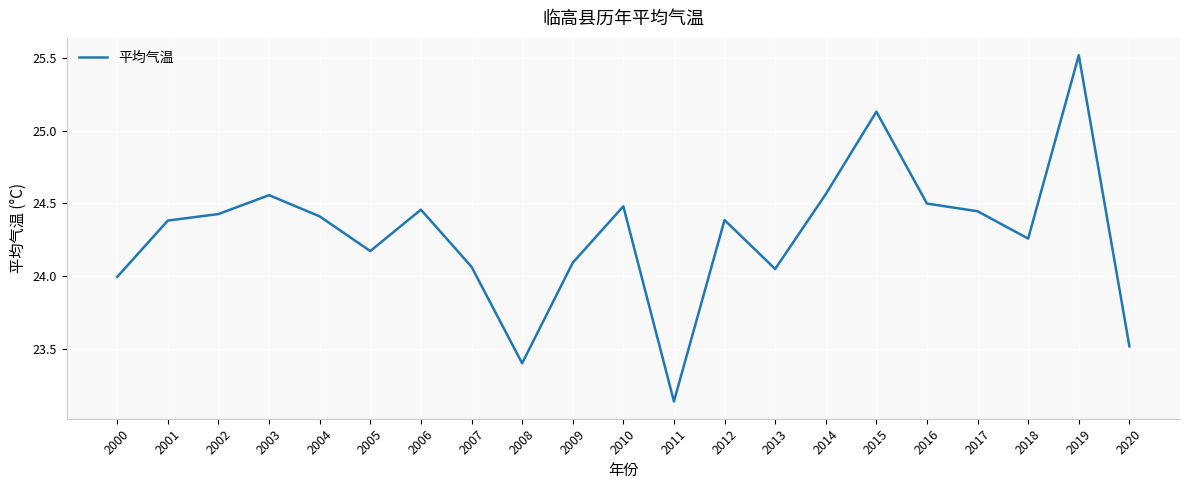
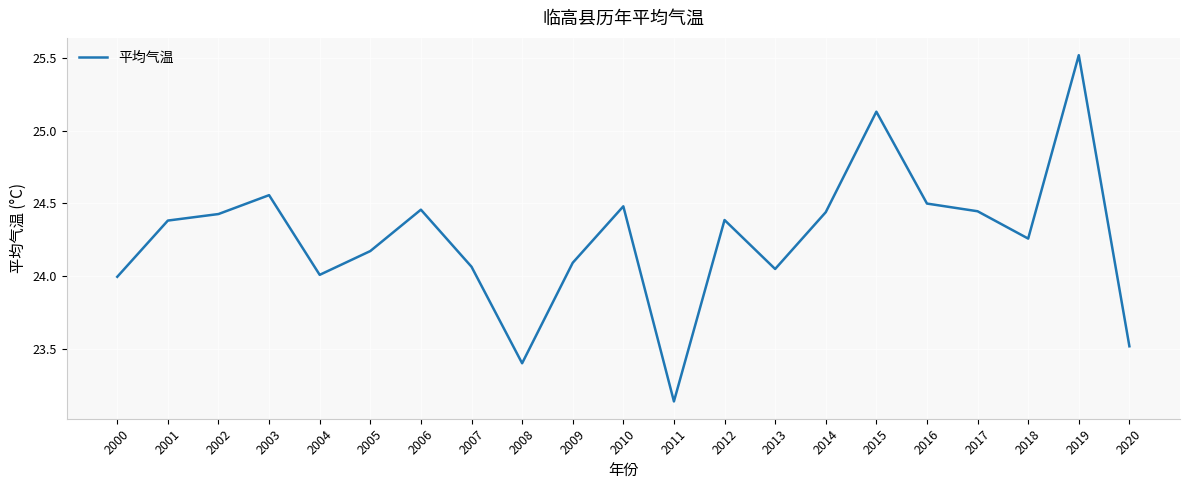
2004: 24.41 -> 24.01
2014: 24.56 -> 24.44
